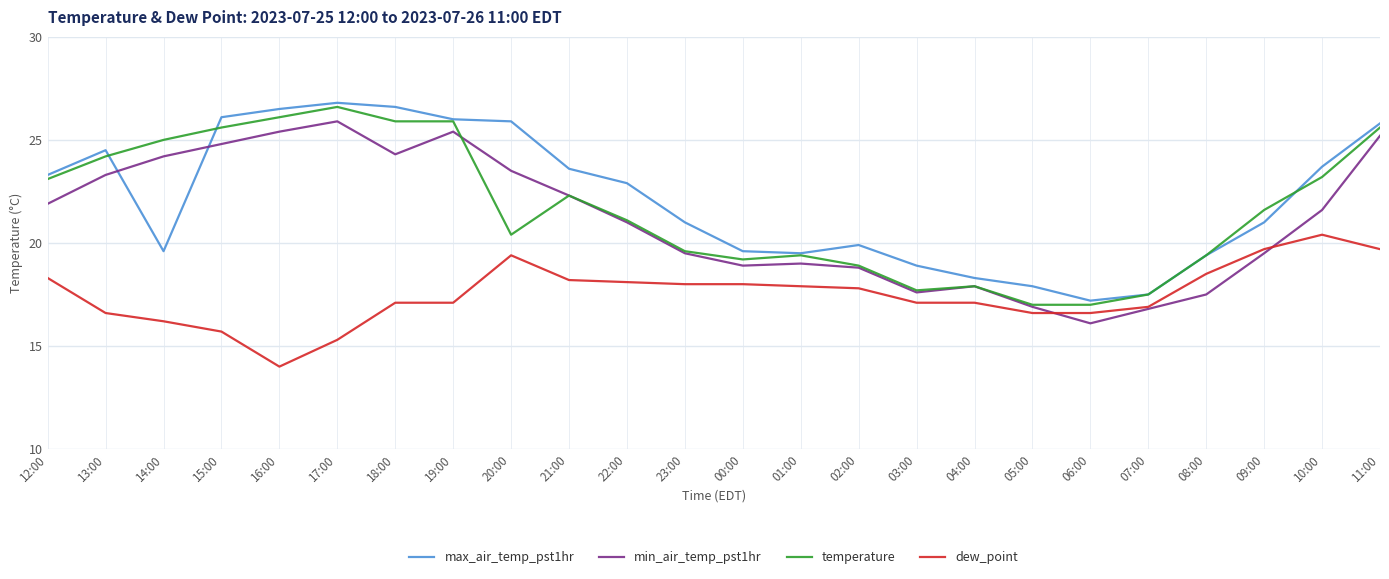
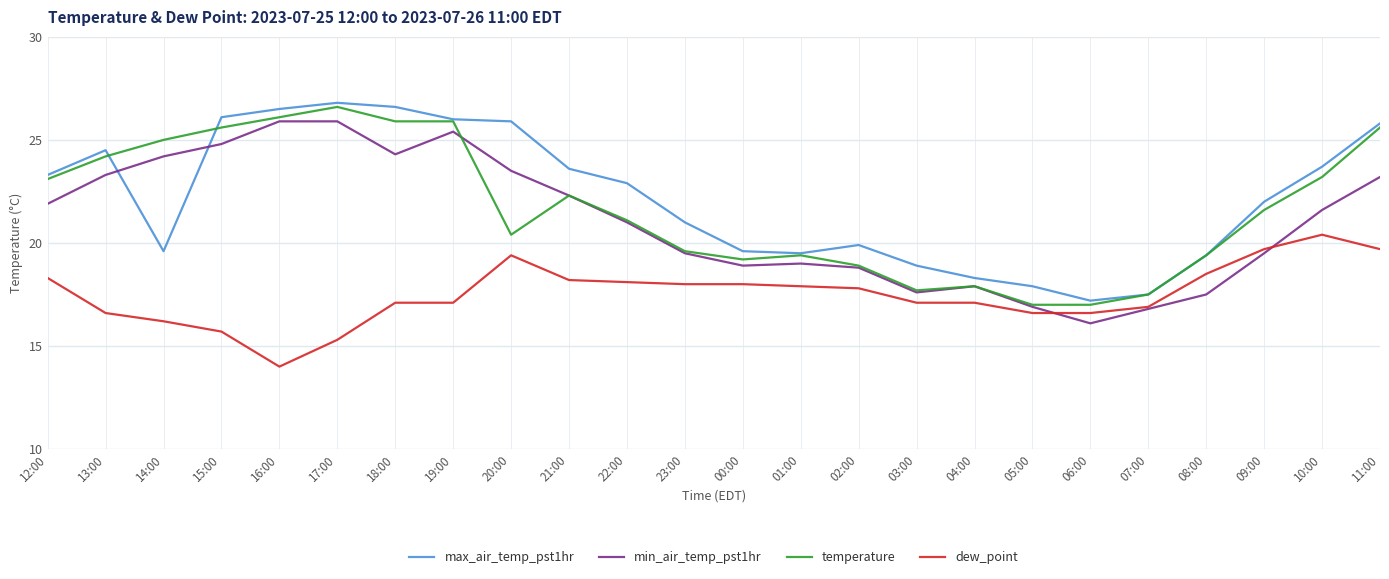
min_air_temp_pst1hr, 16:00: 25.4 -> 25.9
max_air_temp_pst1hr, 09:00: 21 -> 22
min_air_temp_pst1hr, 11:00: 25.2 -> 23.2
